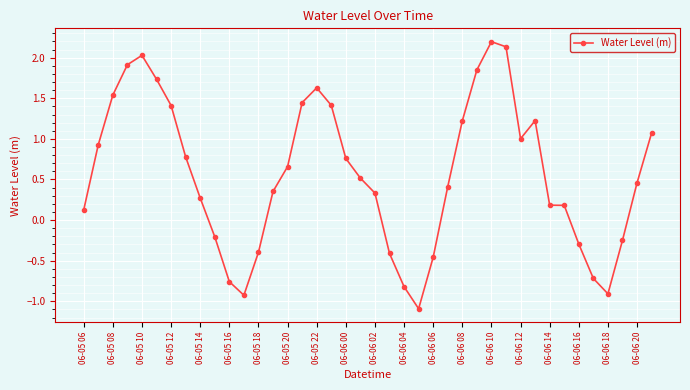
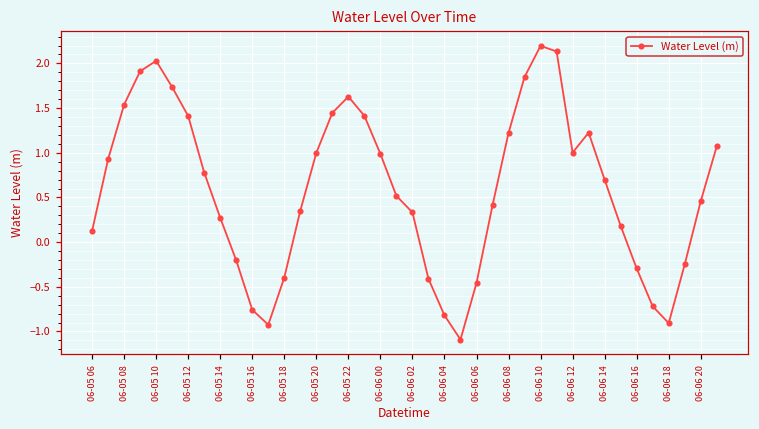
06-05 20: 0.7 -> 1.0
06-06 00: 0.8 -> 1.0
06-06 14: 0.2 -> 0.7
